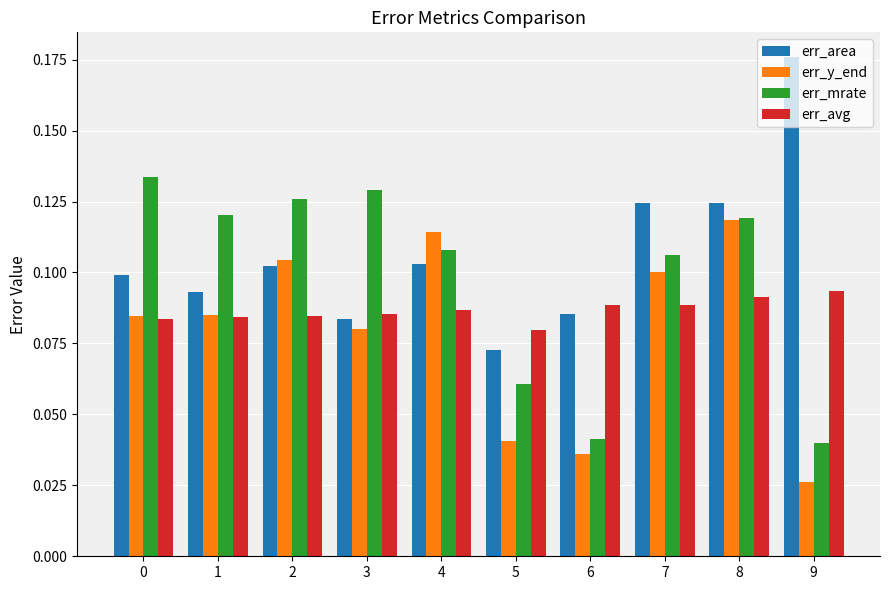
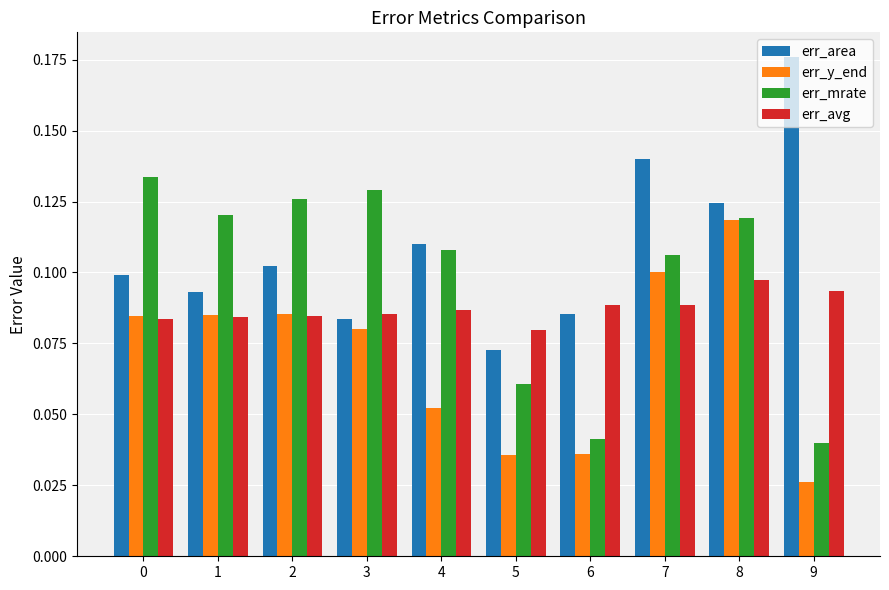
err_y_end, 2: 0.104 -> 0.085
err_area, 4: 0.103 -> 0.110
err_y_end, 4: 0.114 -> 0.052
err_y_end, 5: 0.041 -> 0.036
err_area, 7: 0.125 -> 0.140
err_avg, 8: 0.091 -> 0.097
